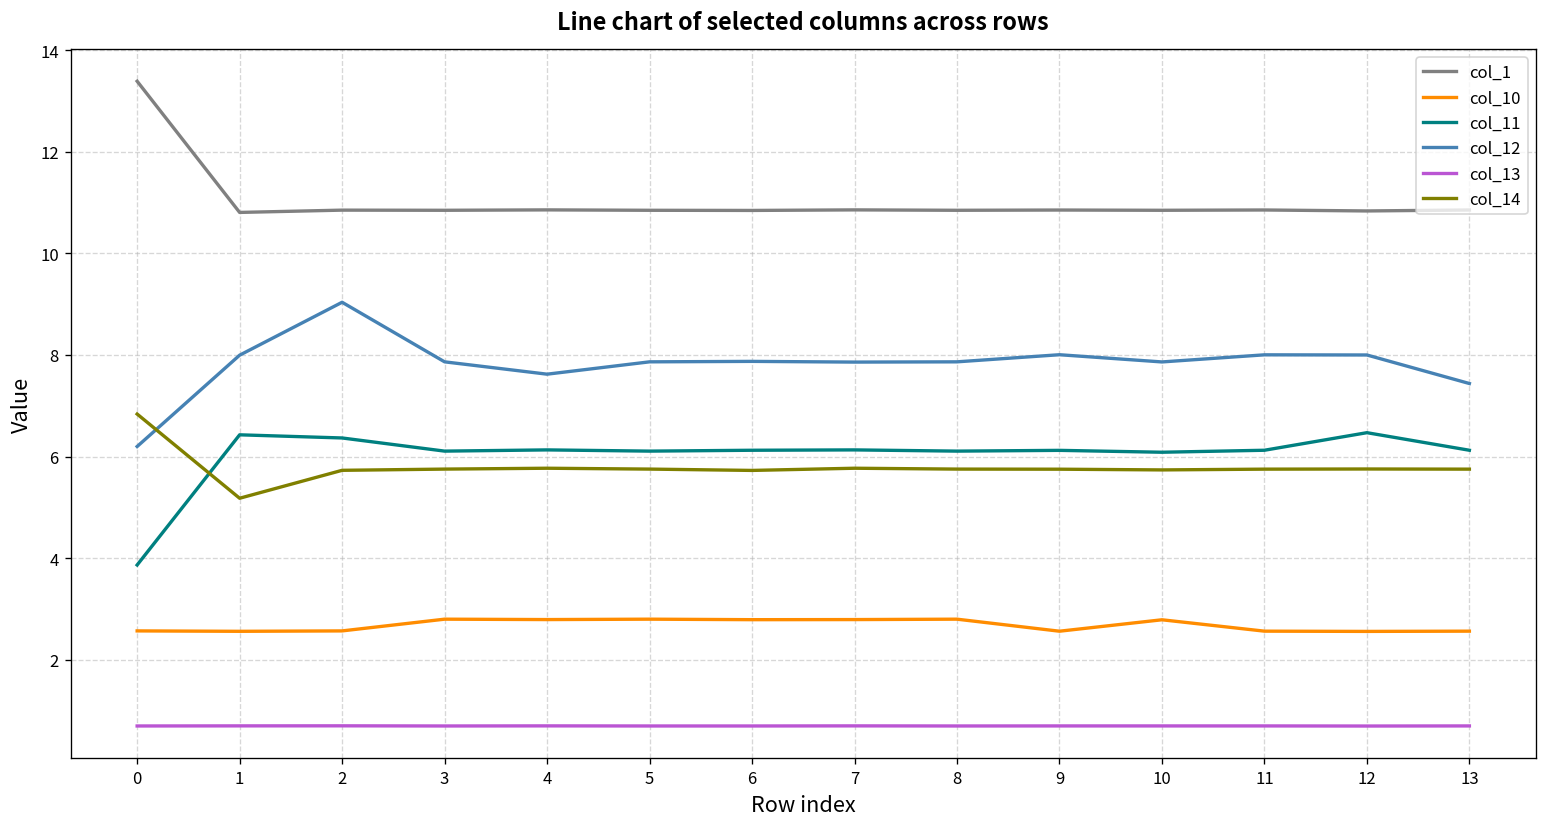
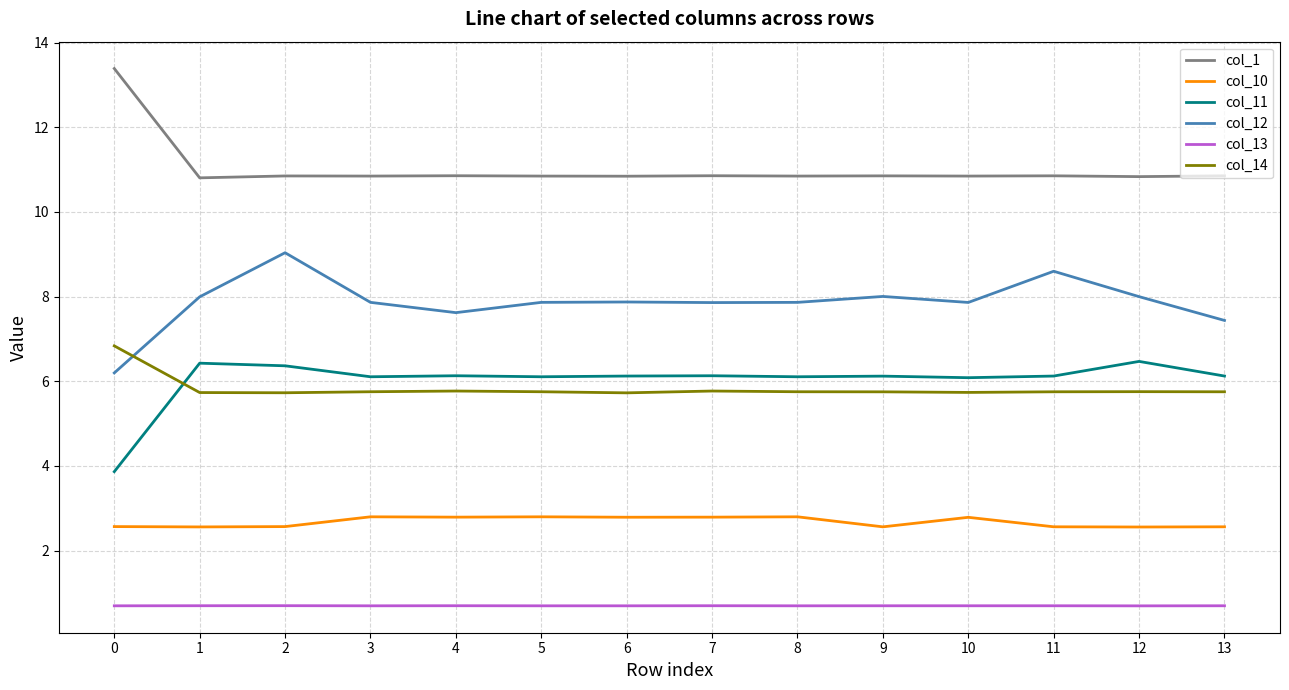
col_14, 1: 5.2 -> 5.7
col_12, 11: 8.0 -> 8.6
